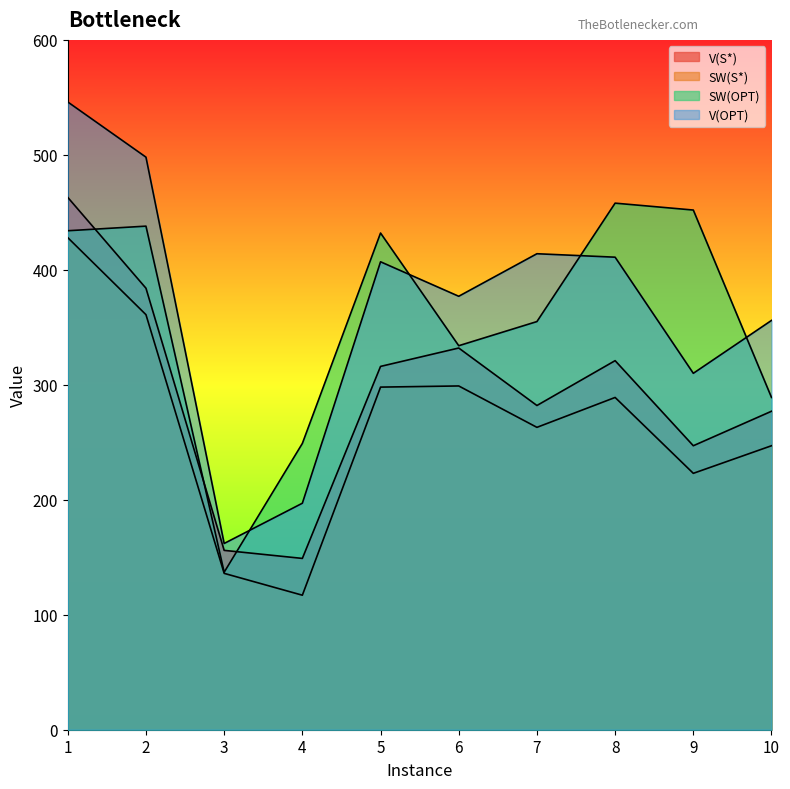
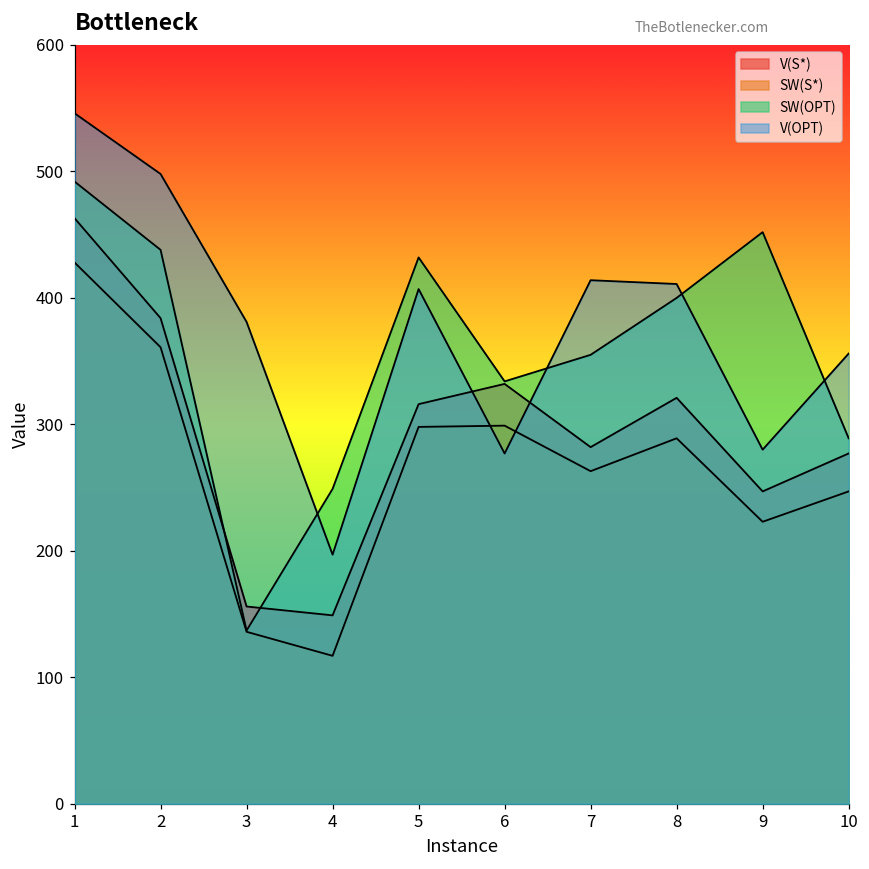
SW(OPT), 1: 434 -> 492
V(OPT), 3: 162 -> 381
V(OPT), 6: 377 -> 277
SW(OPT), 8: 458 -> 400
V(OPT), 9: 310 -> 280
